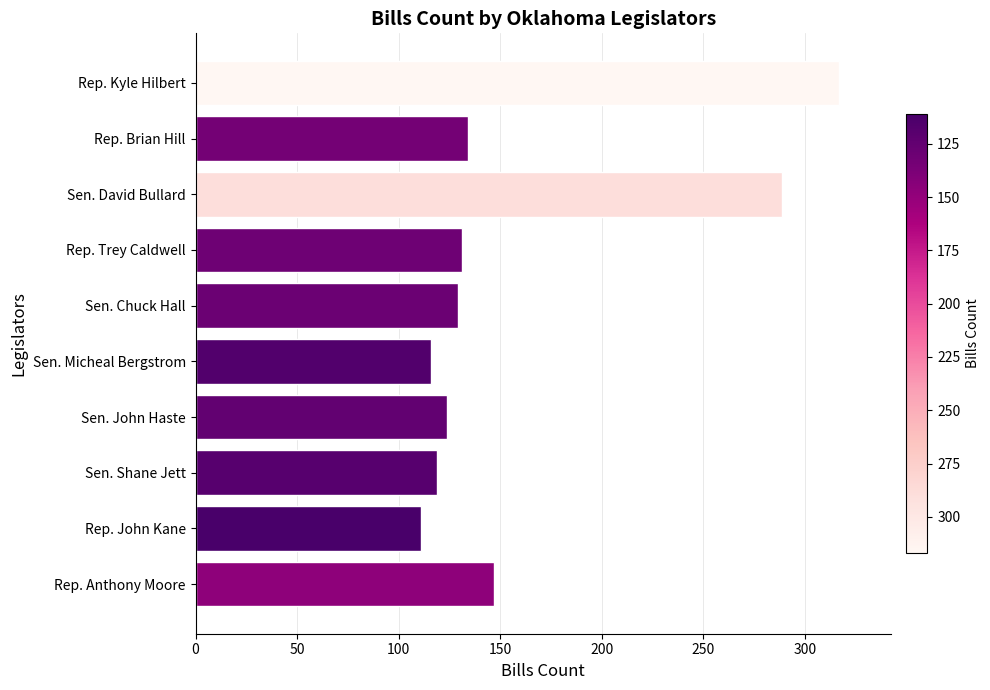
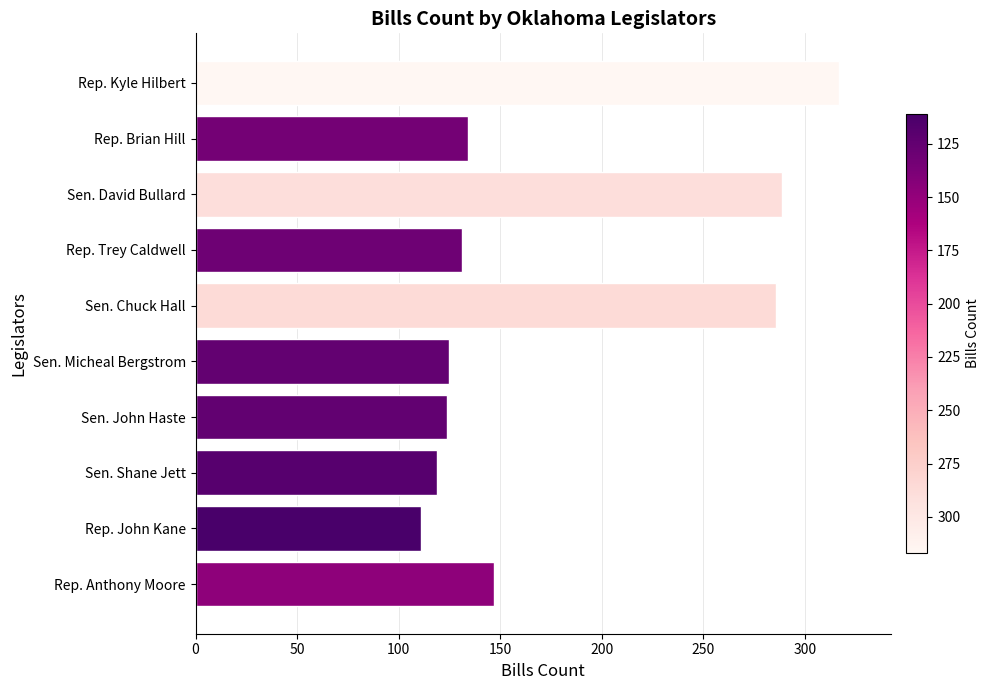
Sen. Chuck Hall: 129 -> 286
Sen. Micheal Bergstrom: 116 -> 125
